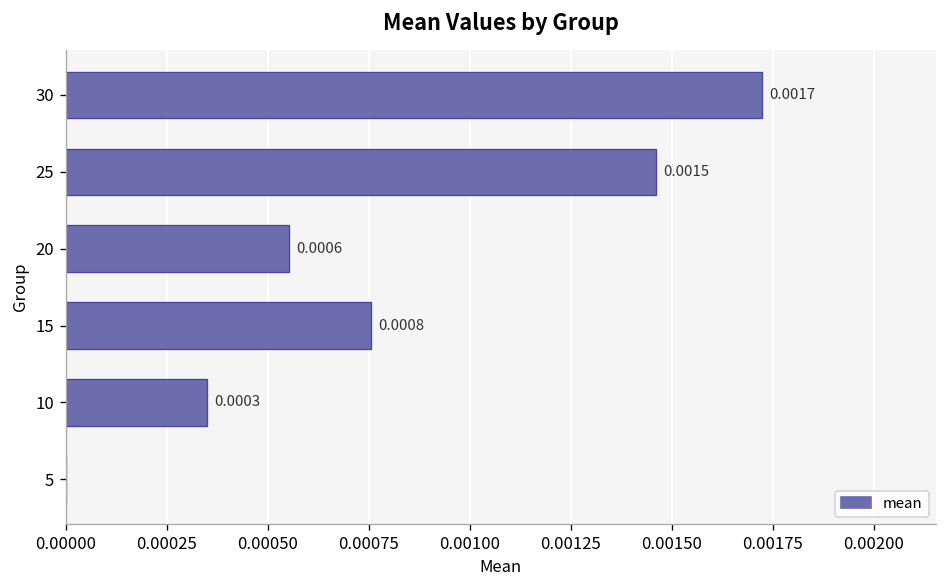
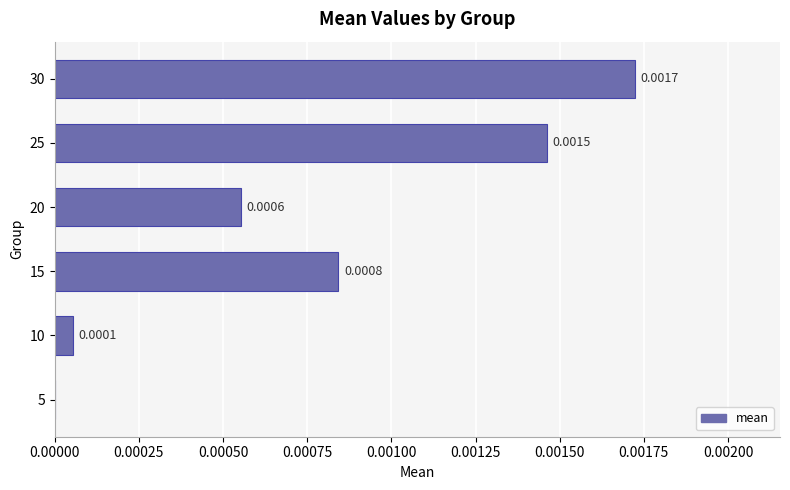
15: 0.00076 -> 0.00084
10: 0.0003 -> 0.0001
